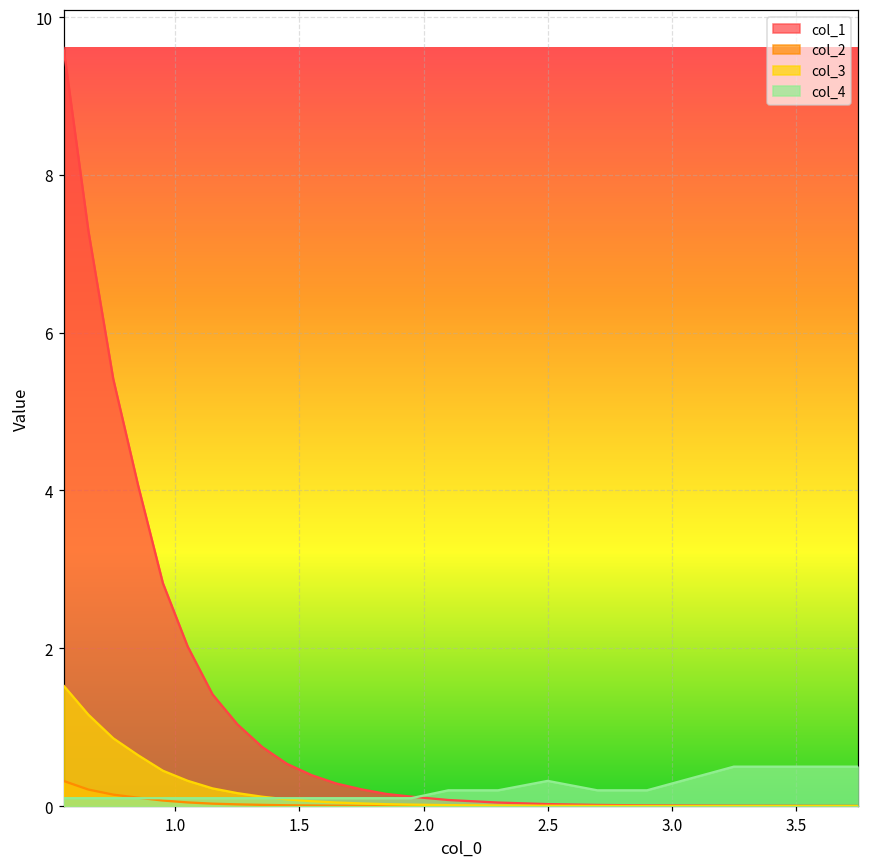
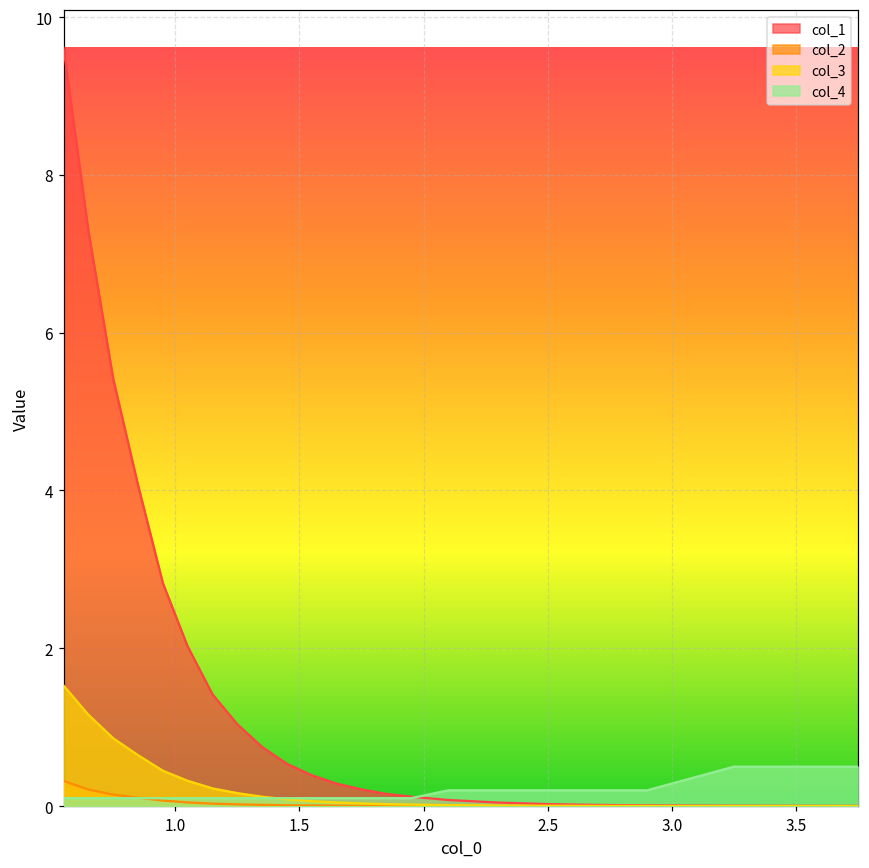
col_4, 2.5: 0.3 -> 0.2
